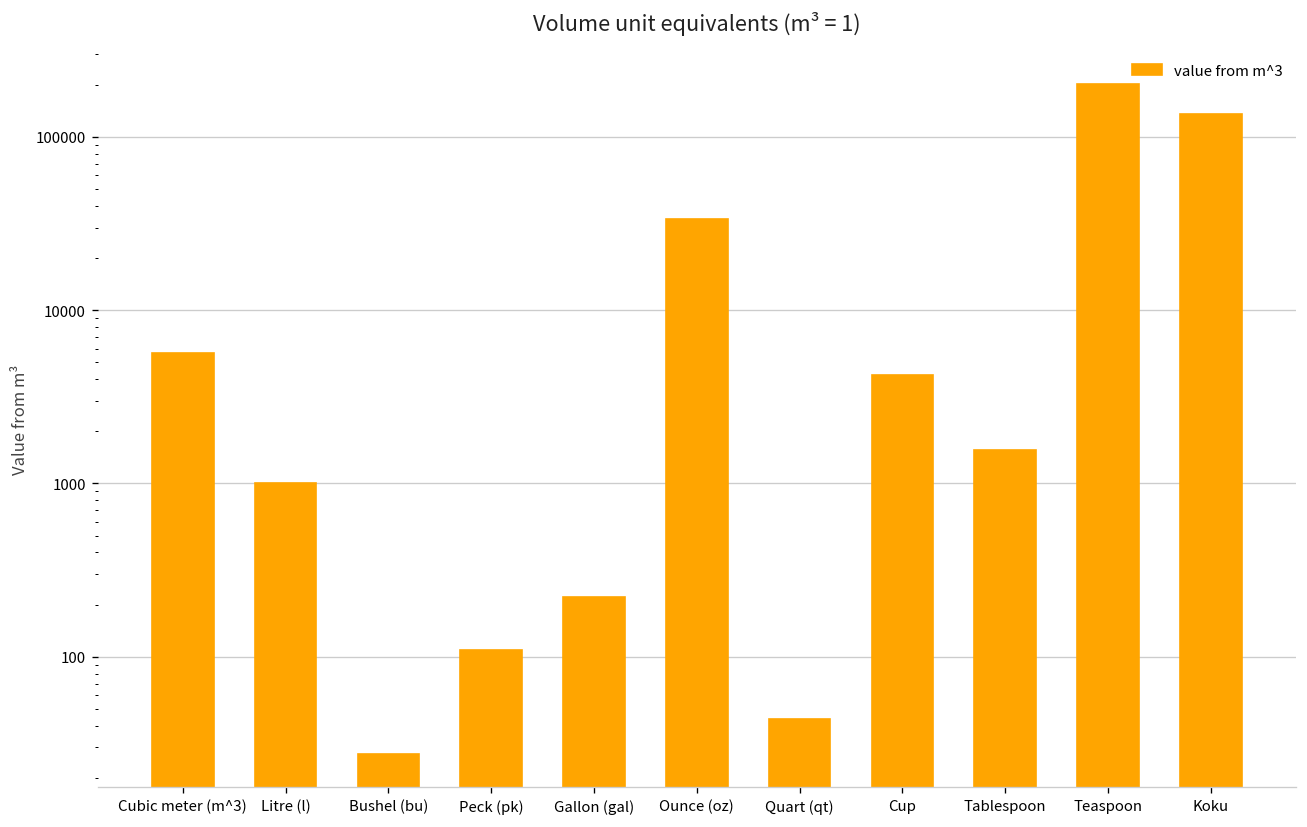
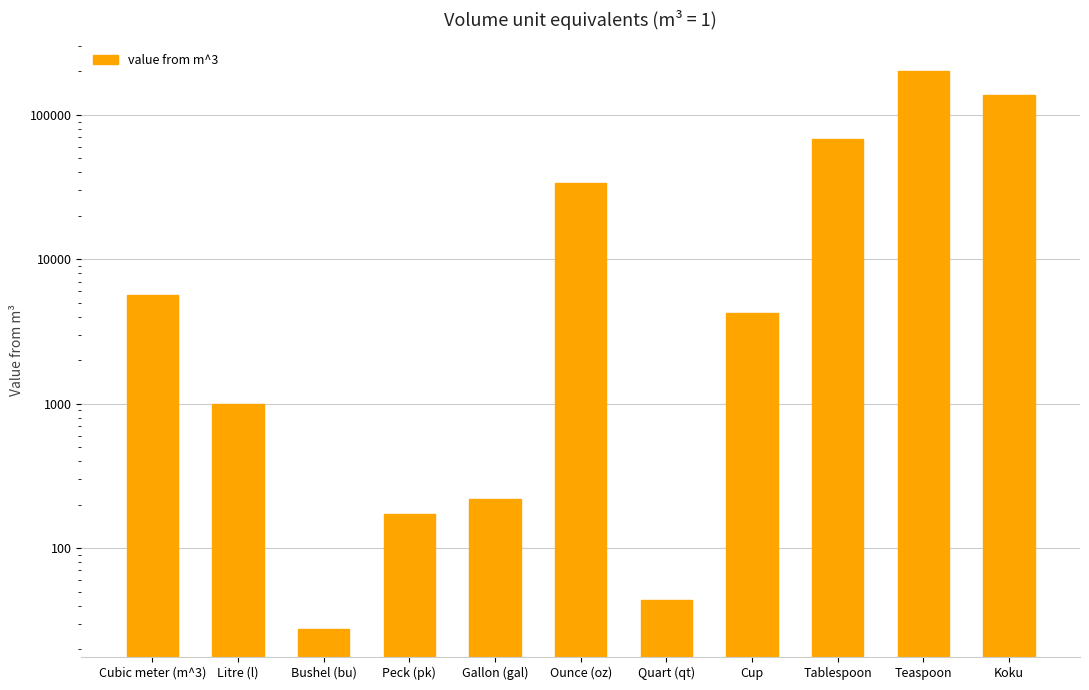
Peck (pk): 110 -> 170
Tablespoon: 1600 -> 70000
